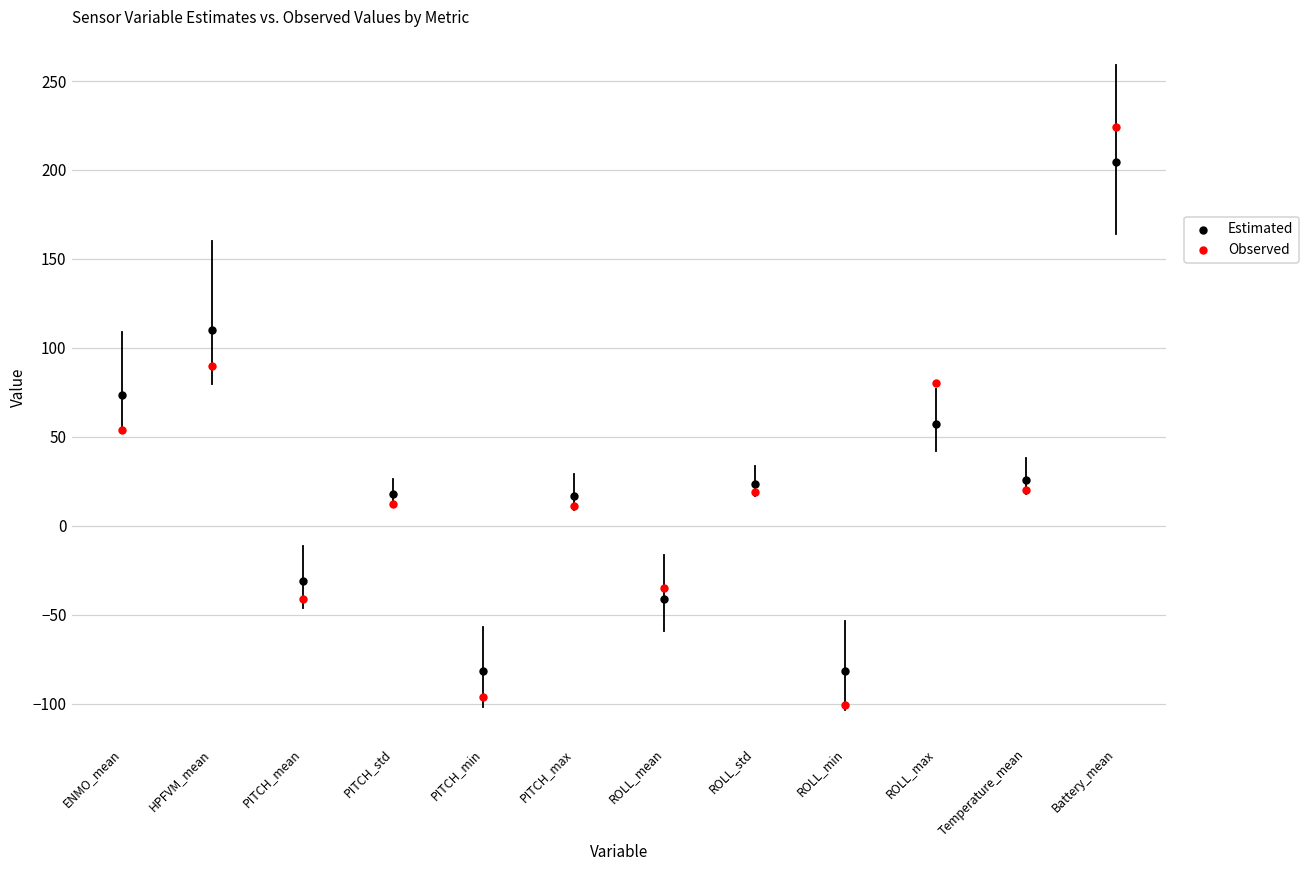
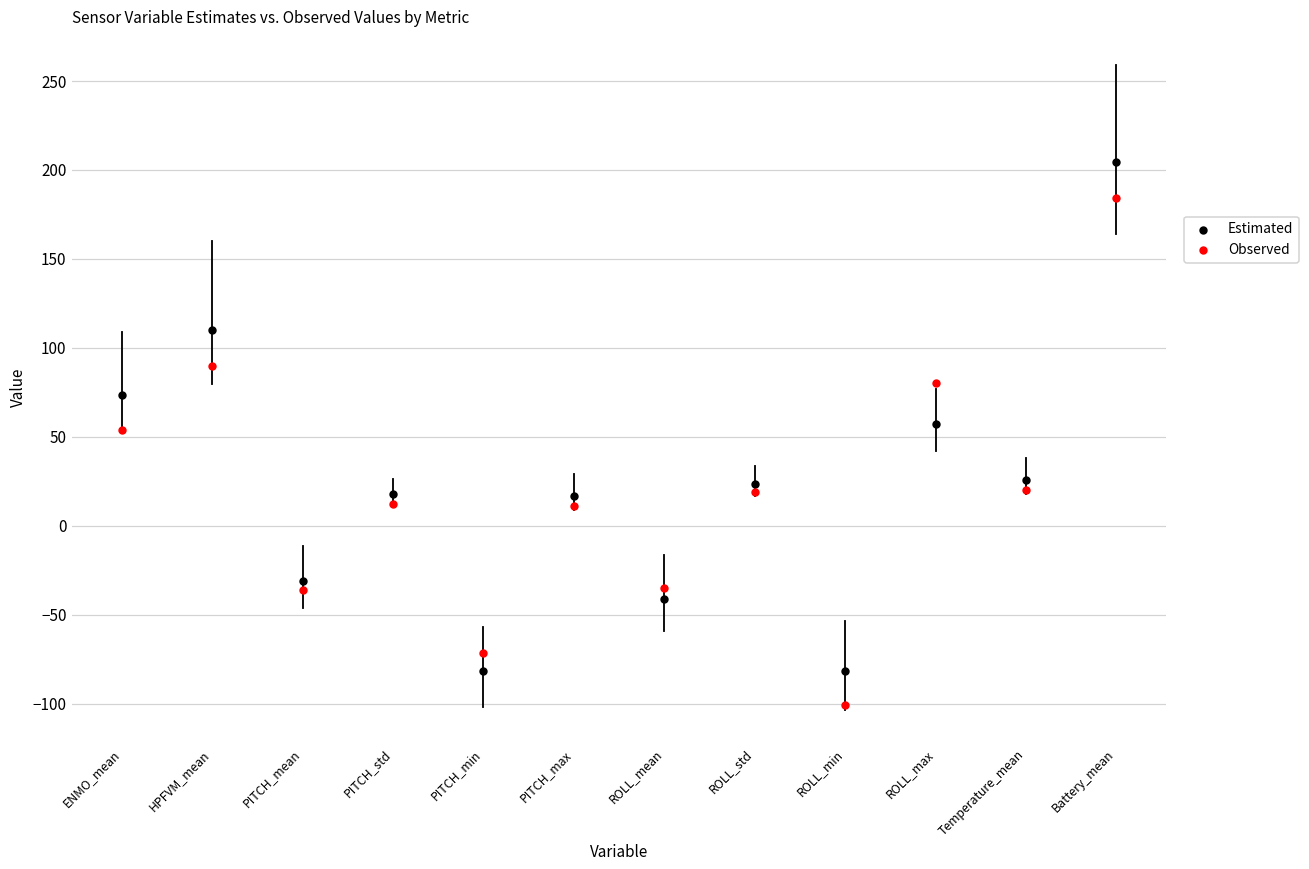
Observed, PITCH_mean: -41 -> -36
Observed, PITCH_min: -96 -> -72
Observed, Battery_mean: 224 -> 184
